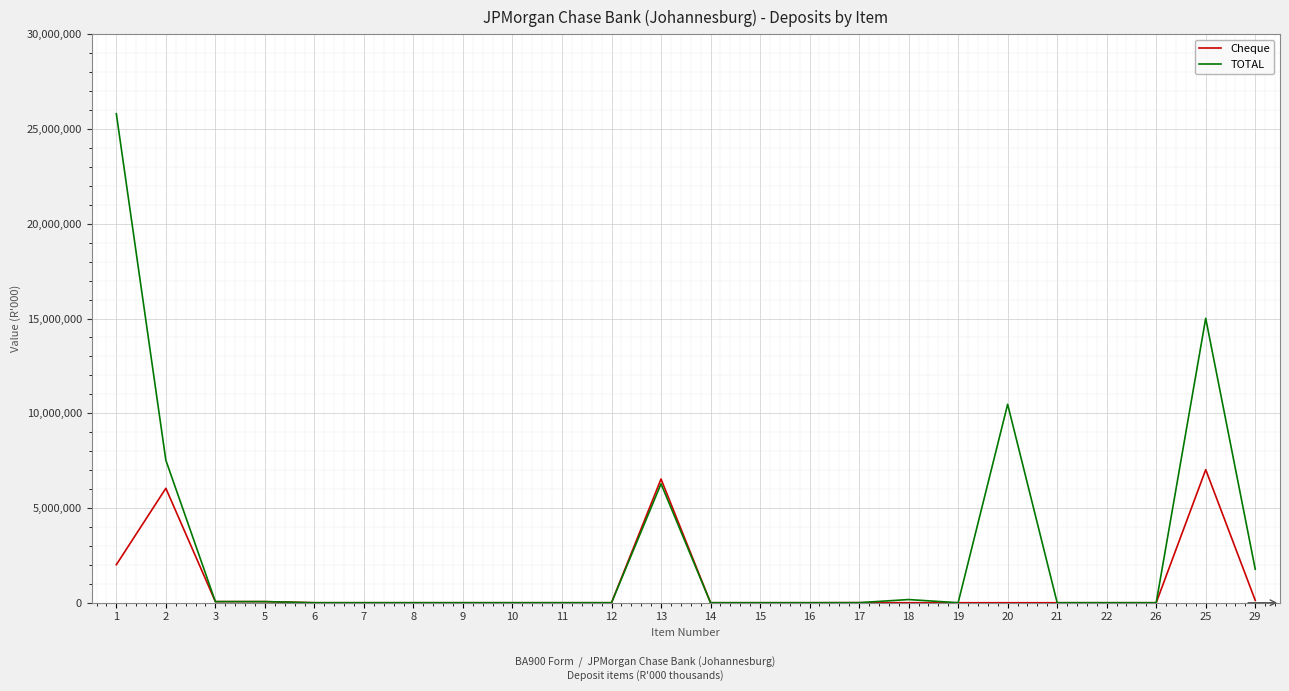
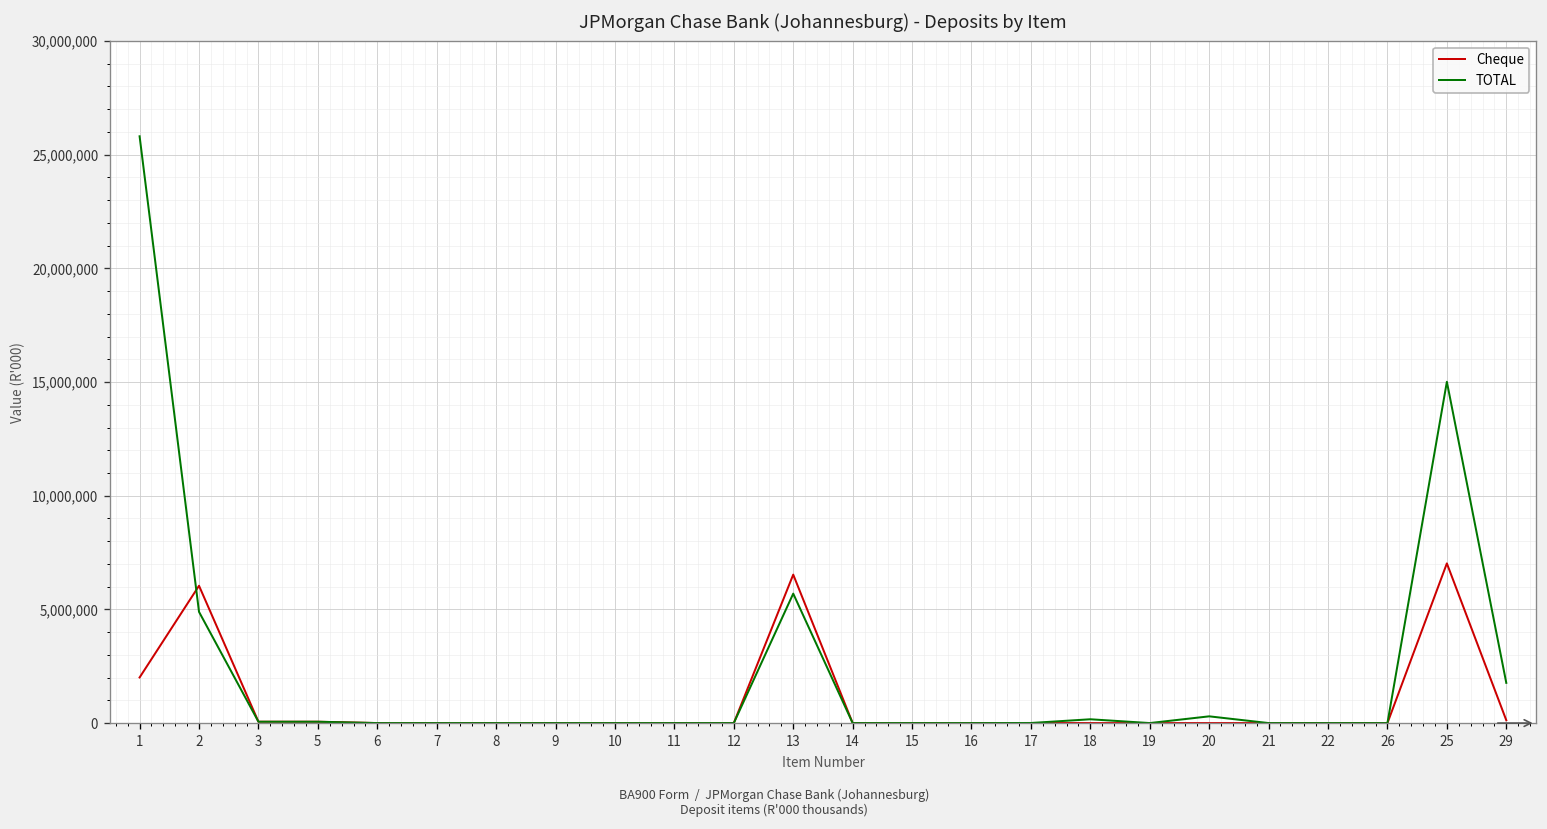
TOTAL, 2: 7,500,000 -> 4,900,000
TOTAL, 13: 6,300,000 -> 5,700,000
TOTAL, 20: 10,500,000 -> 300,000
